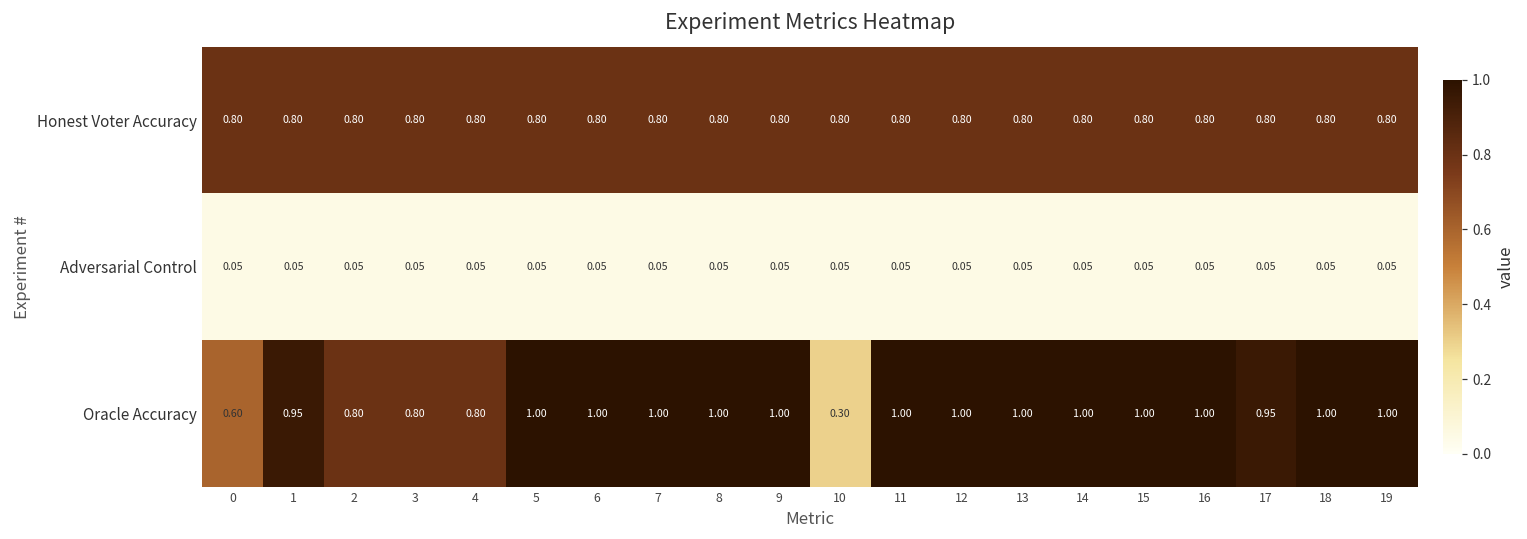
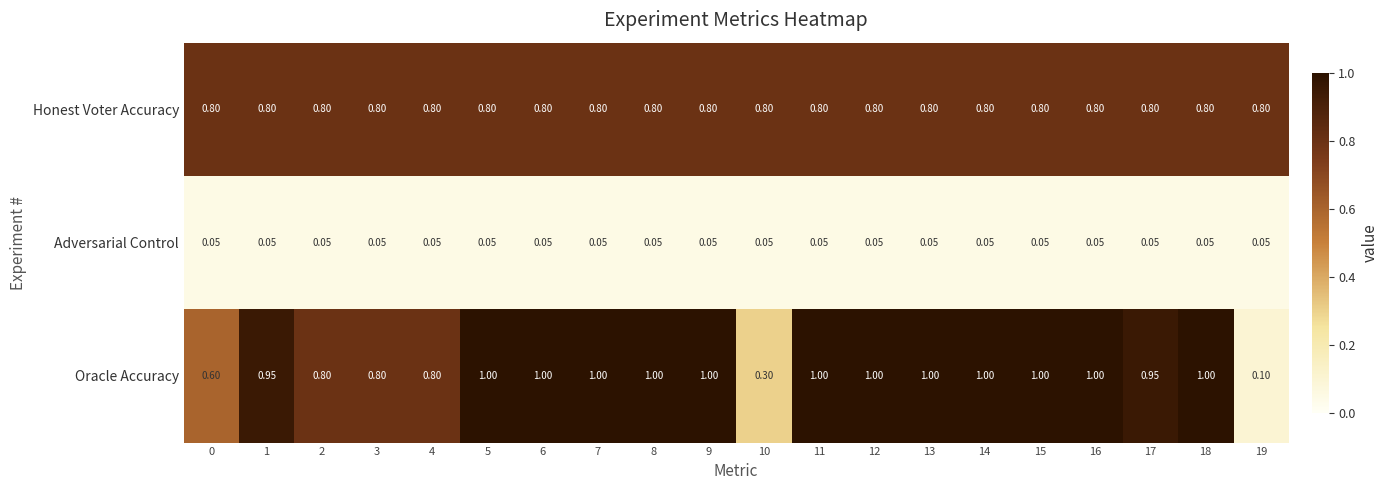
Oracle Accuracy, 19: 1.00 -> 0.10
